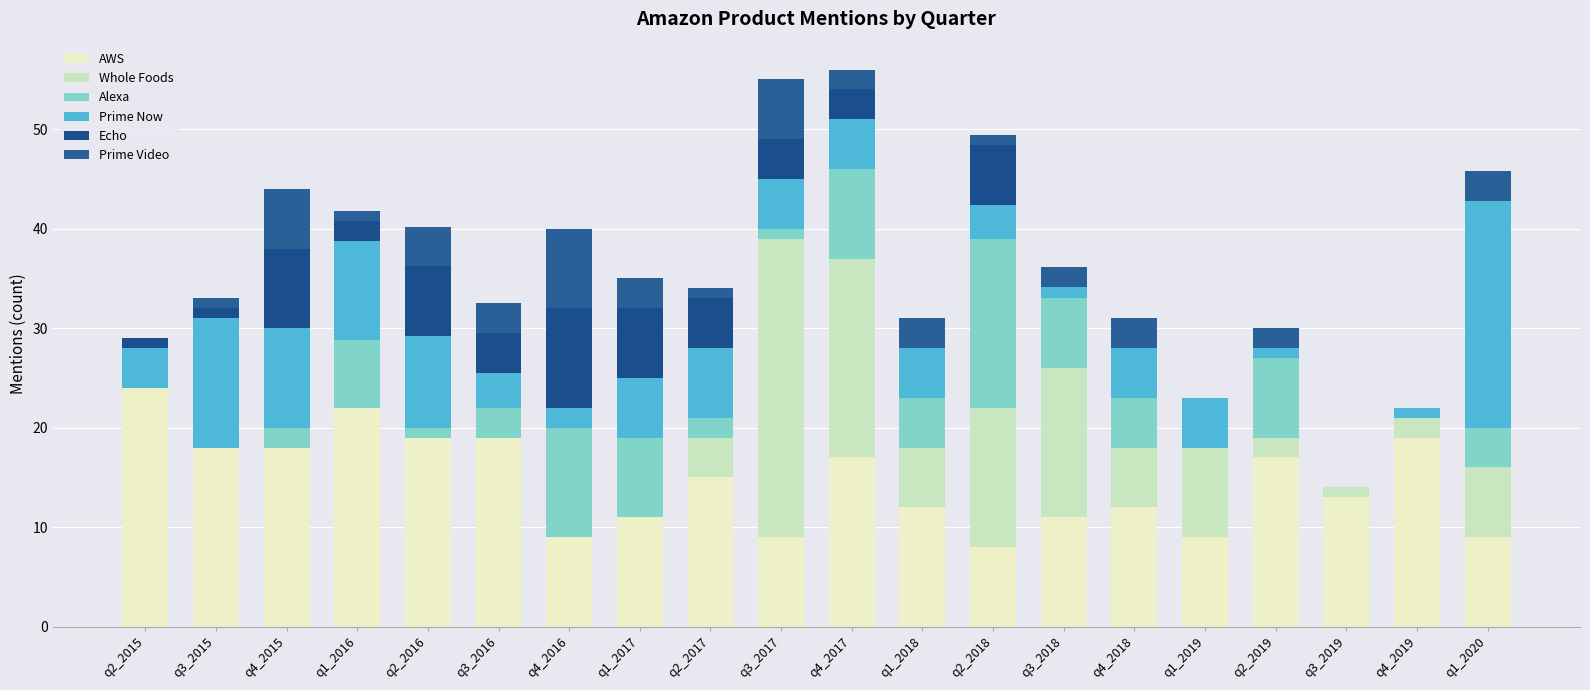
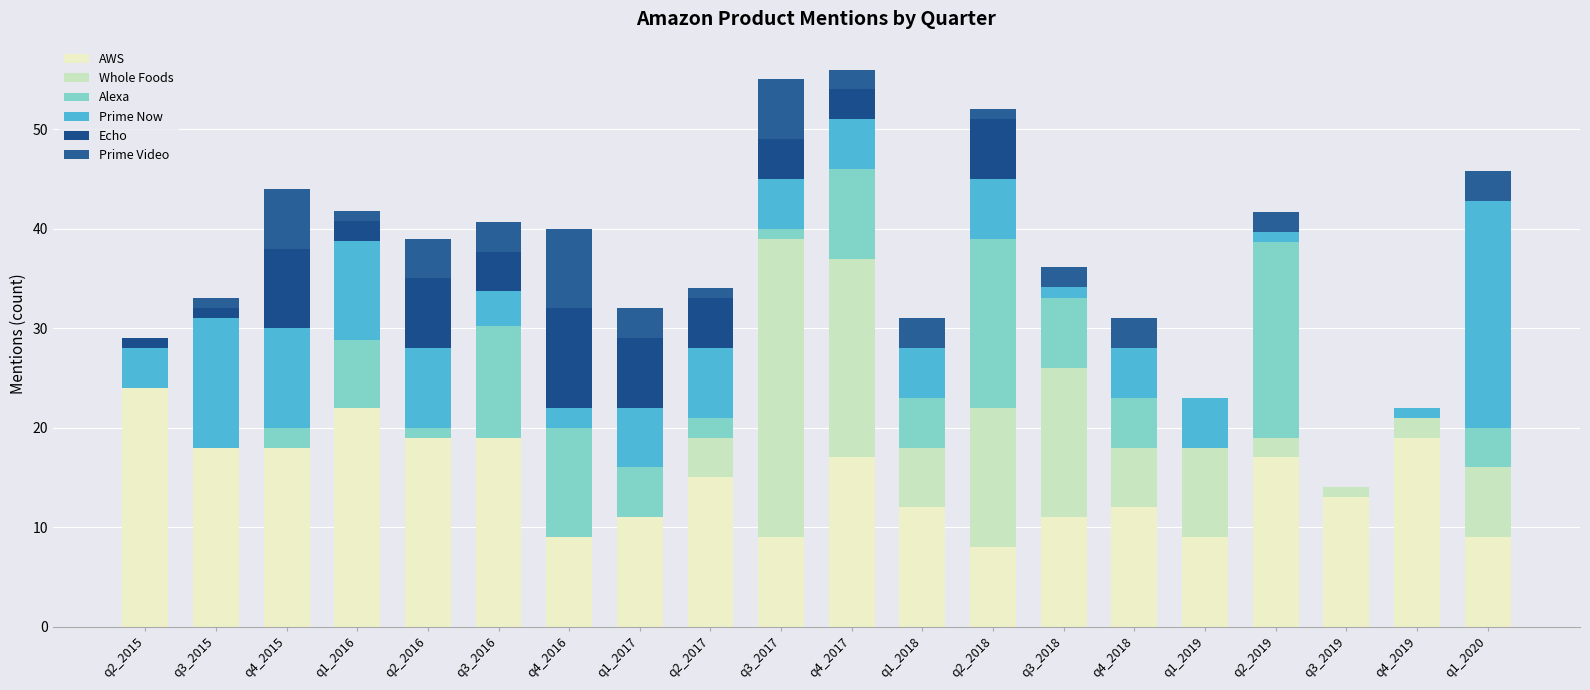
Prime Now, q2_2016: 9 -> 8
Alexa, q3_2016: 3 -> 11
Alexa, q1_2017: 8 -> 5
Prime Now, q2_2018: 3 -> 6
Alexa, q2_2019: 8 -> 20
